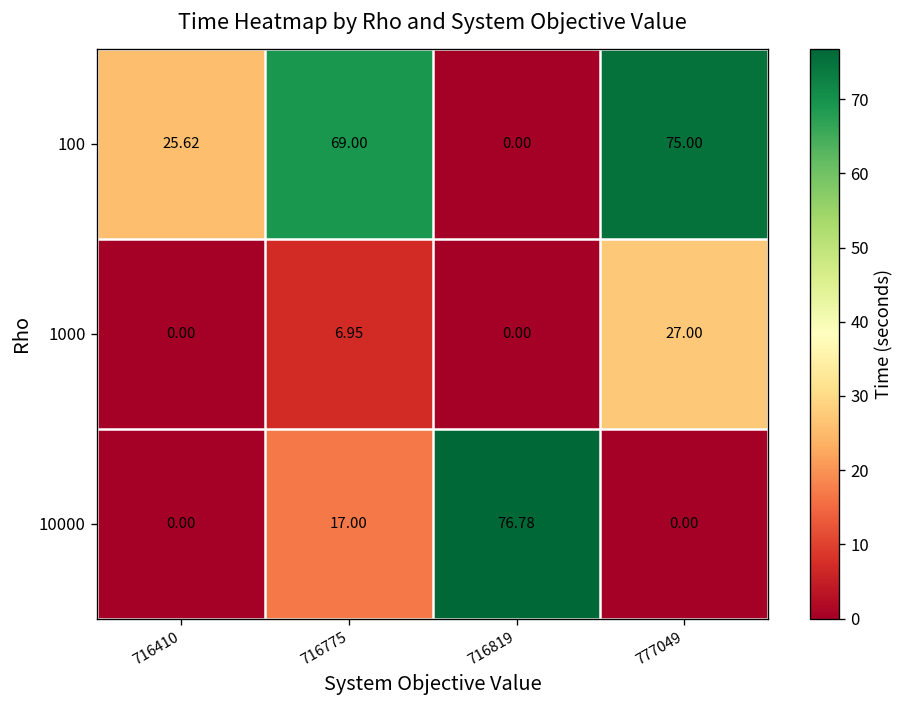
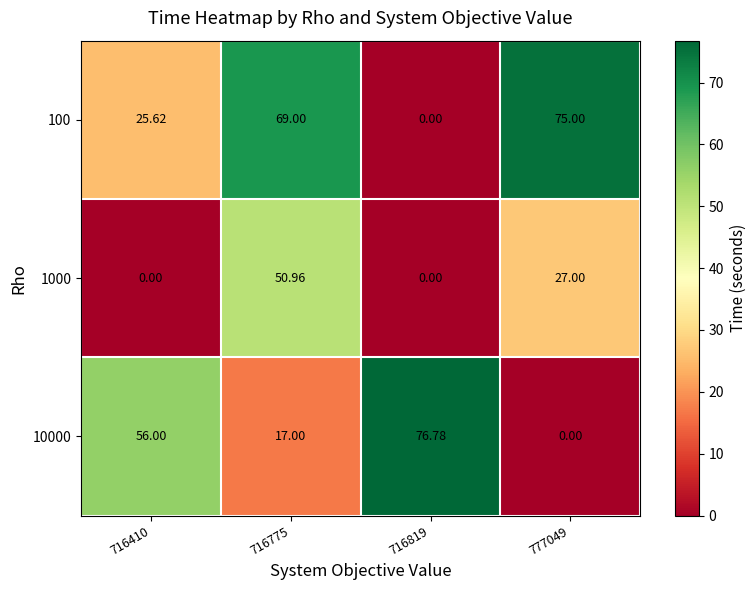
1000, 716775: 6.95 -> 50.96
10000, 716410: 0.00 -> 56.00
